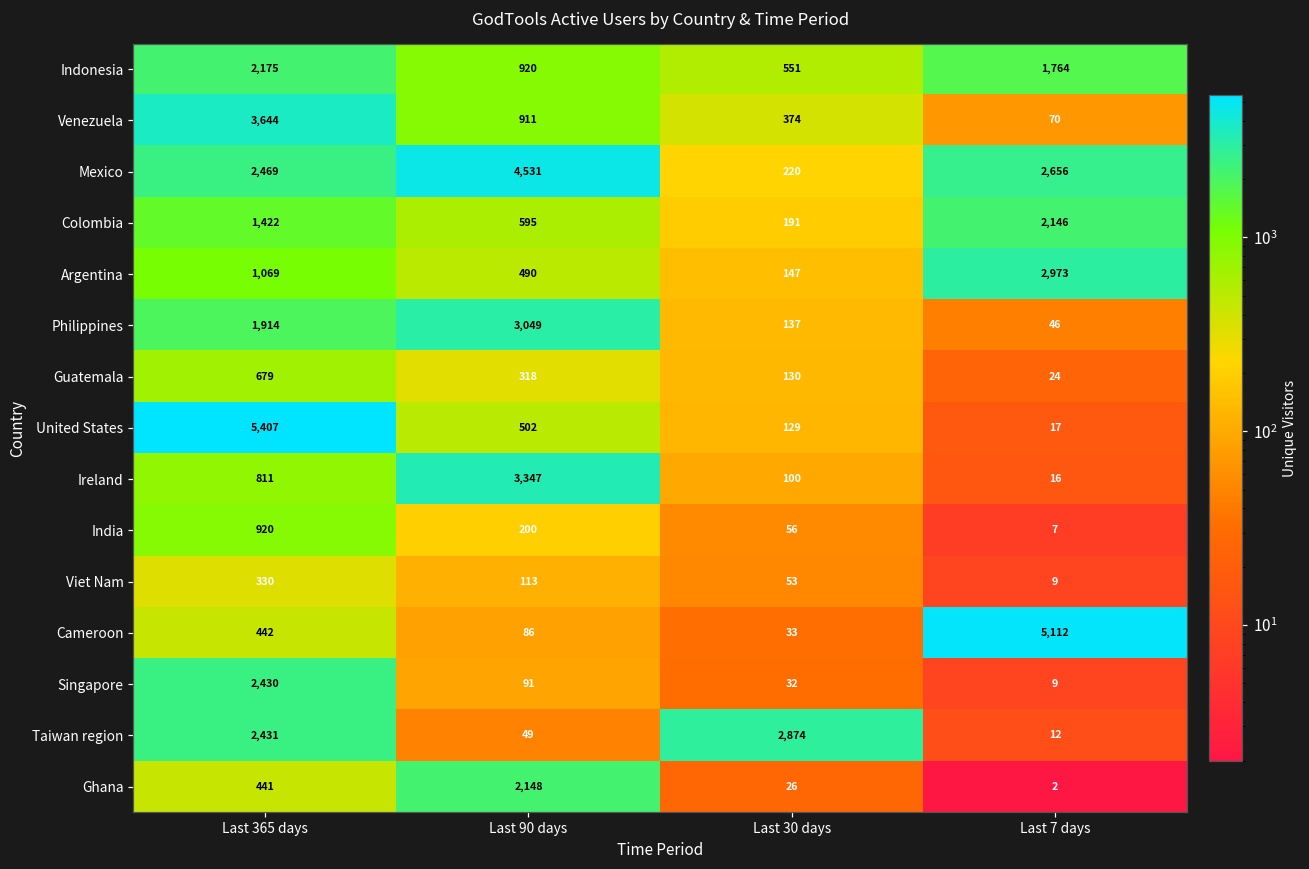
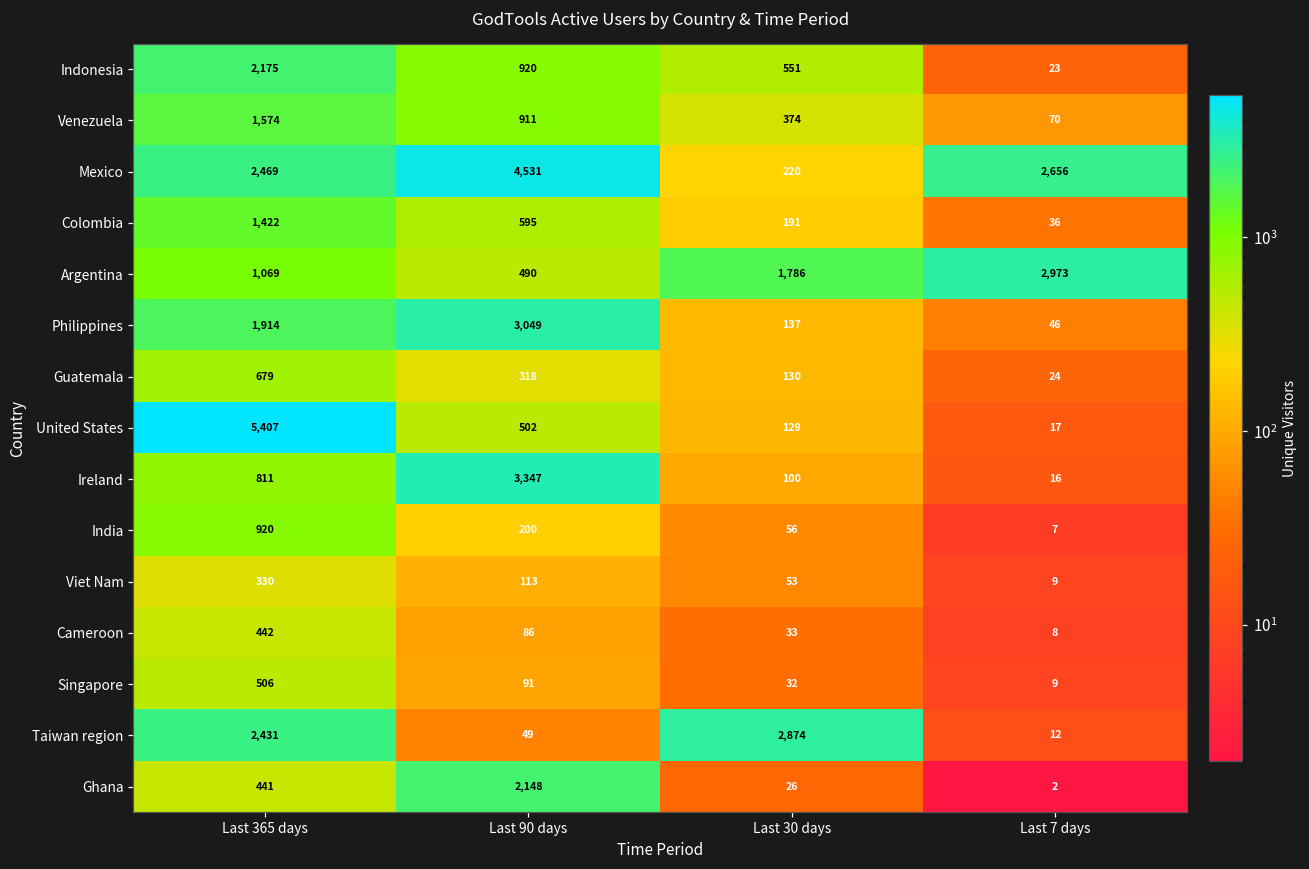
Indonesia, Last 7 days: 1,764 -> 23
Venezuela, Last 365 days: 3,644 -> 1,574
Colombia, Last 7 days: 2,146 -> 36
Argentina, Last 30 days: 147 -> 1,786
Cameroon, Last 7 days: 5,112 -> 8
Singapore, Last 365 days: 2,430 -> 506
